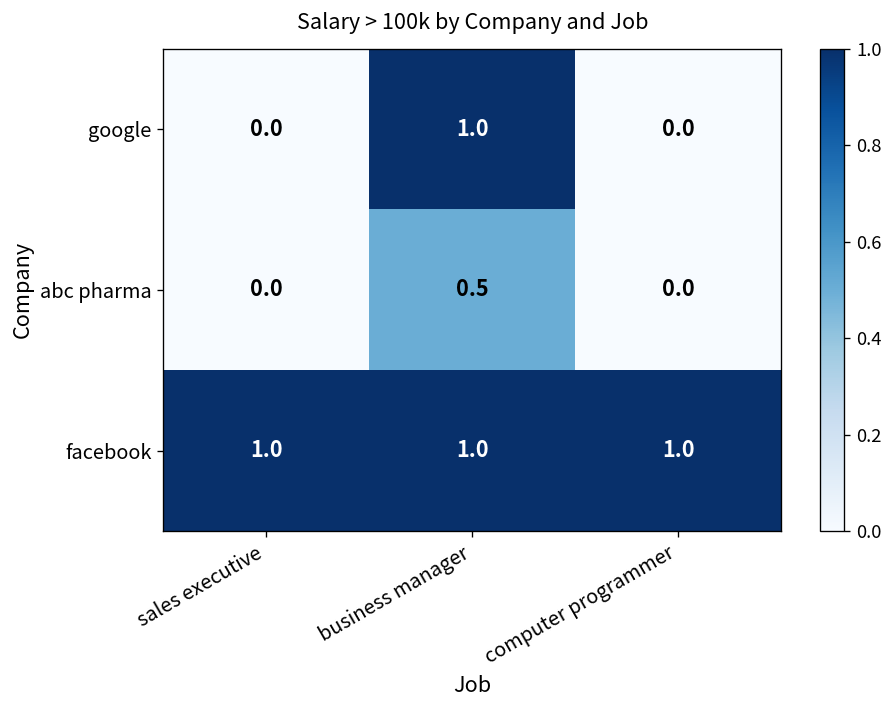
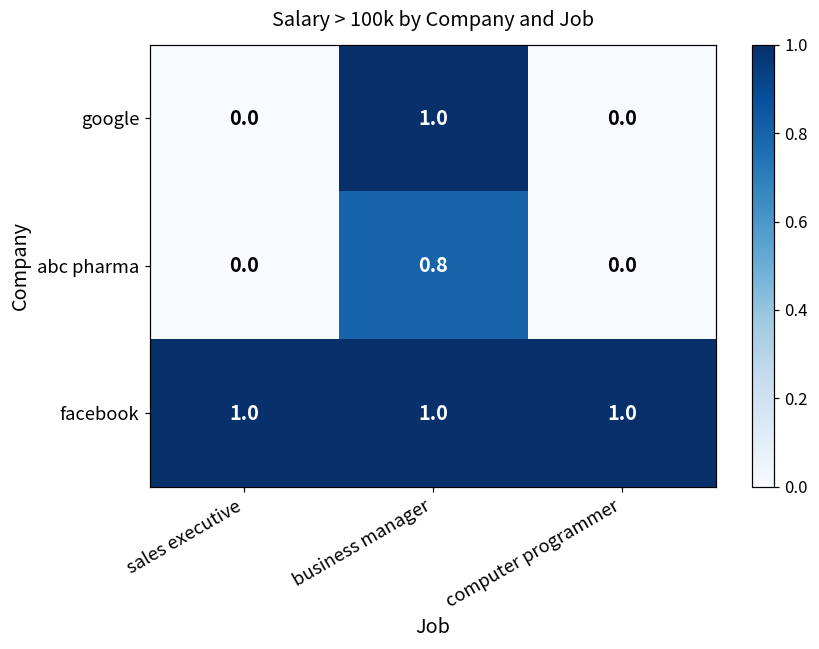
abc pharma, business manager: 0.5 -> 0.8
